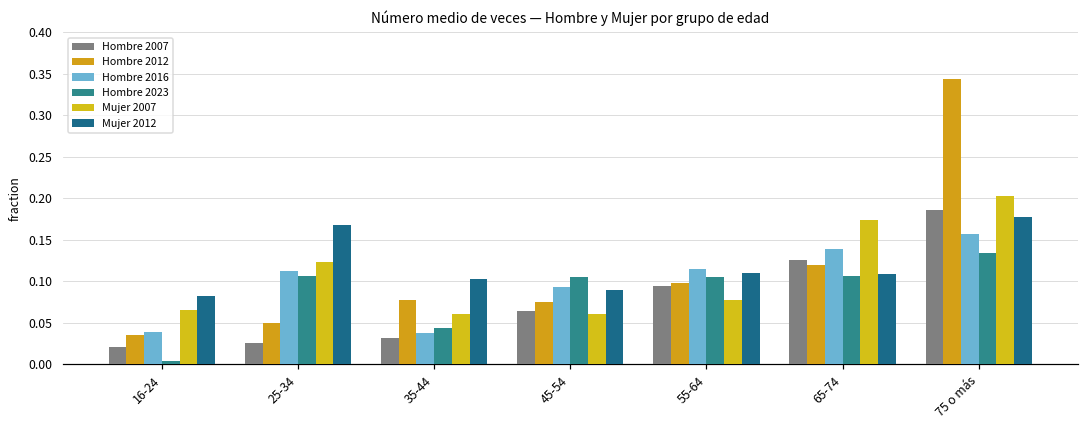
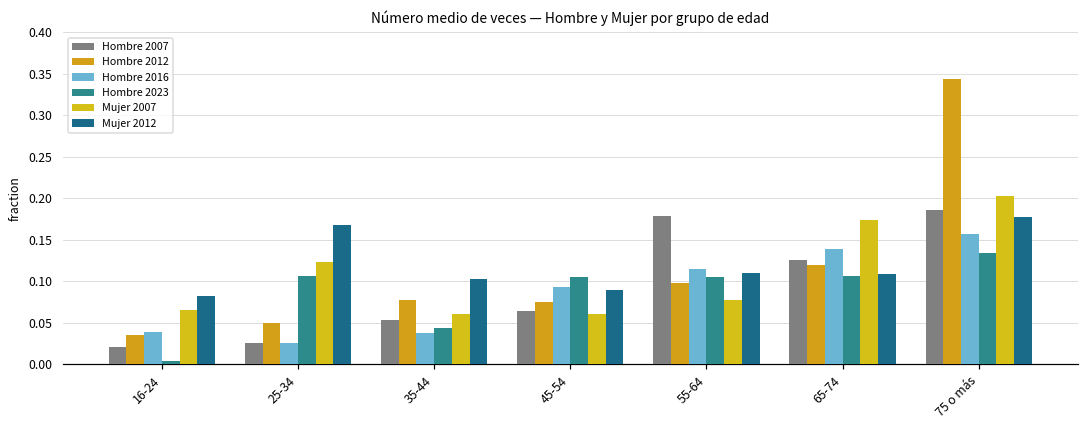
Hombre 2016, 25-34: 0.11 -> 0.03
Hombre 2007, 35-44: 0.03 -> 0.05
Hombre 2007, 55-64: 0.09 -> 0.18
